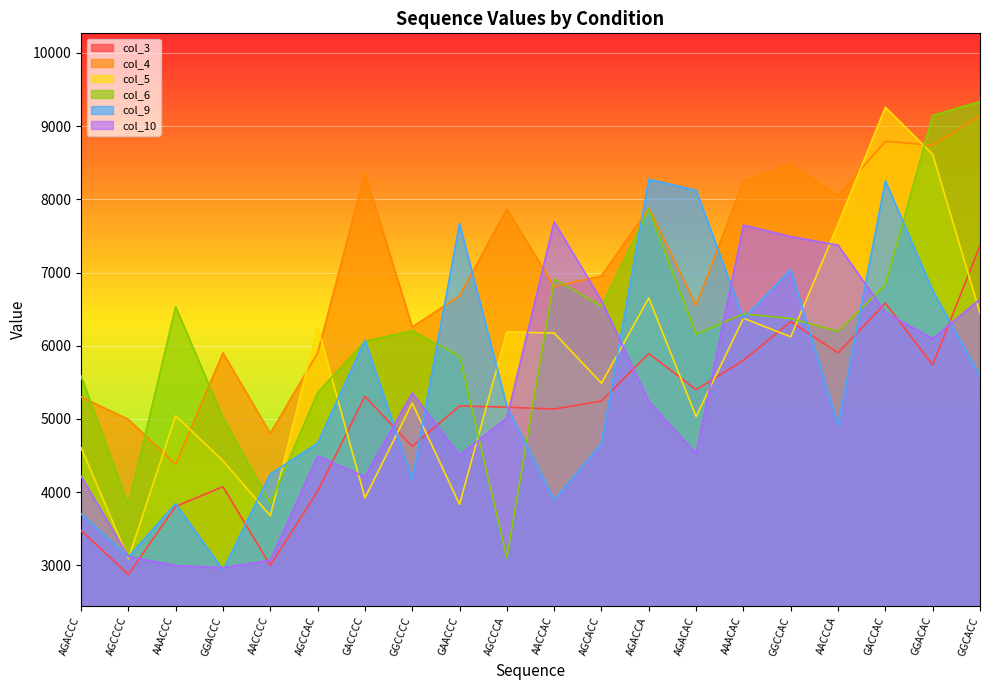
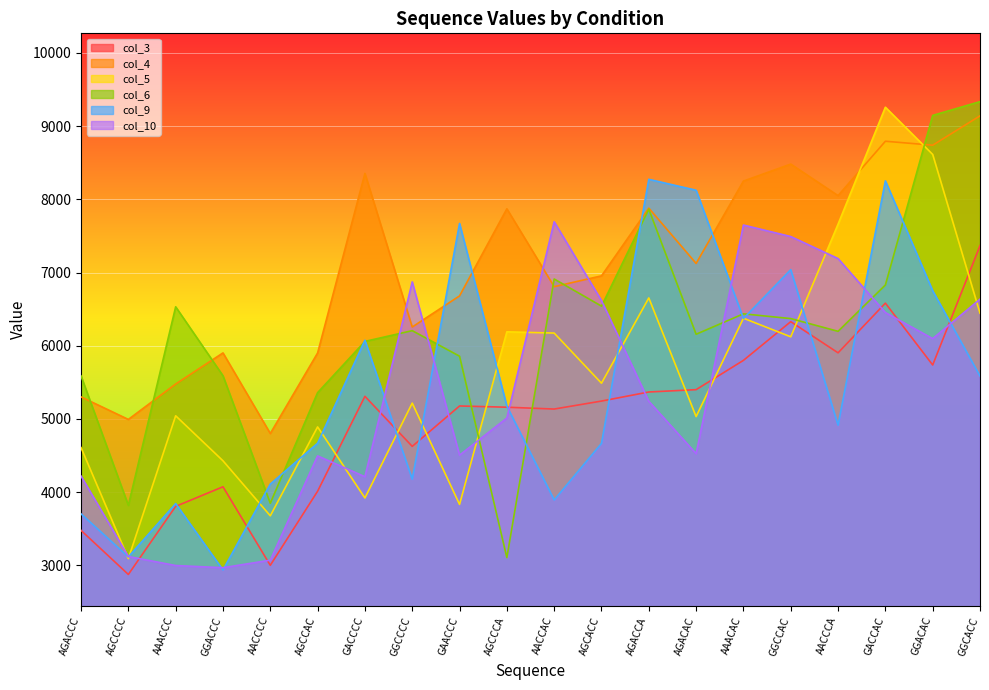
col_4, AAACCC: 4400 -> 5500
col_6, GGACCC: 5000 -> 5600
col_9, AACCCC: 4200 -> 4100
col_5, AGCCAC: 6300 -> 4900
col_10, GGCCCC: 5400 -> 6900
col_3, AGACCA: 5900 -> 5400
col_4, AGACAC: 6500 -> 7100
col_10, AACCCA: 7400 -> 7200
